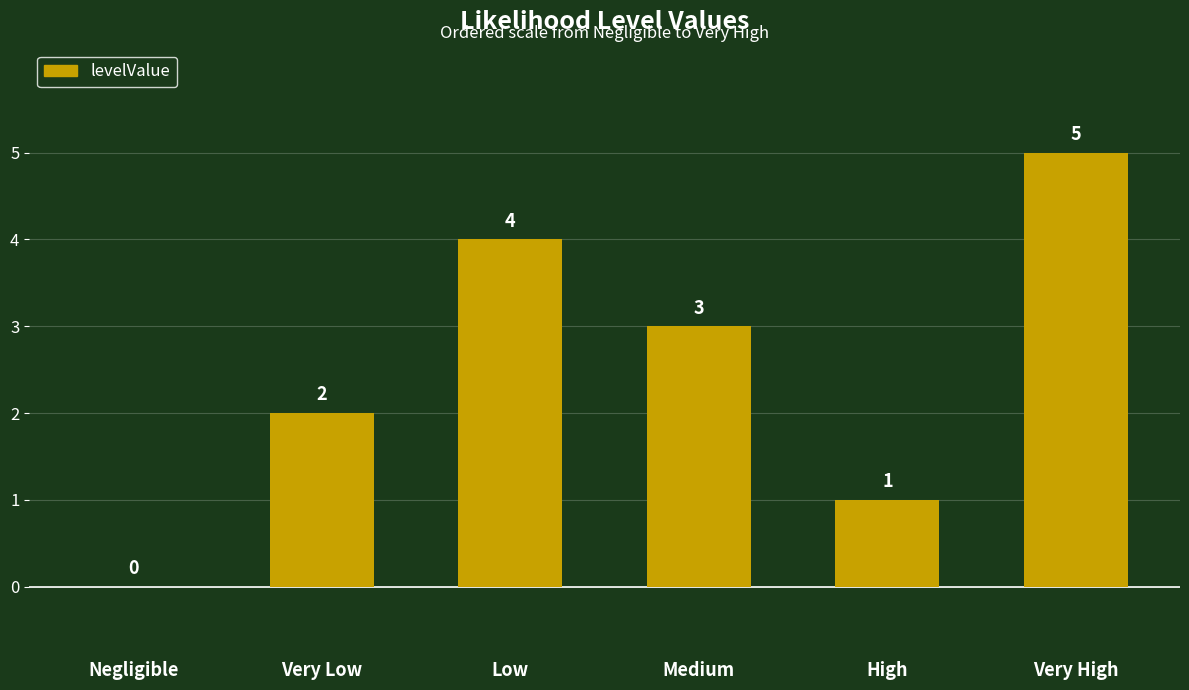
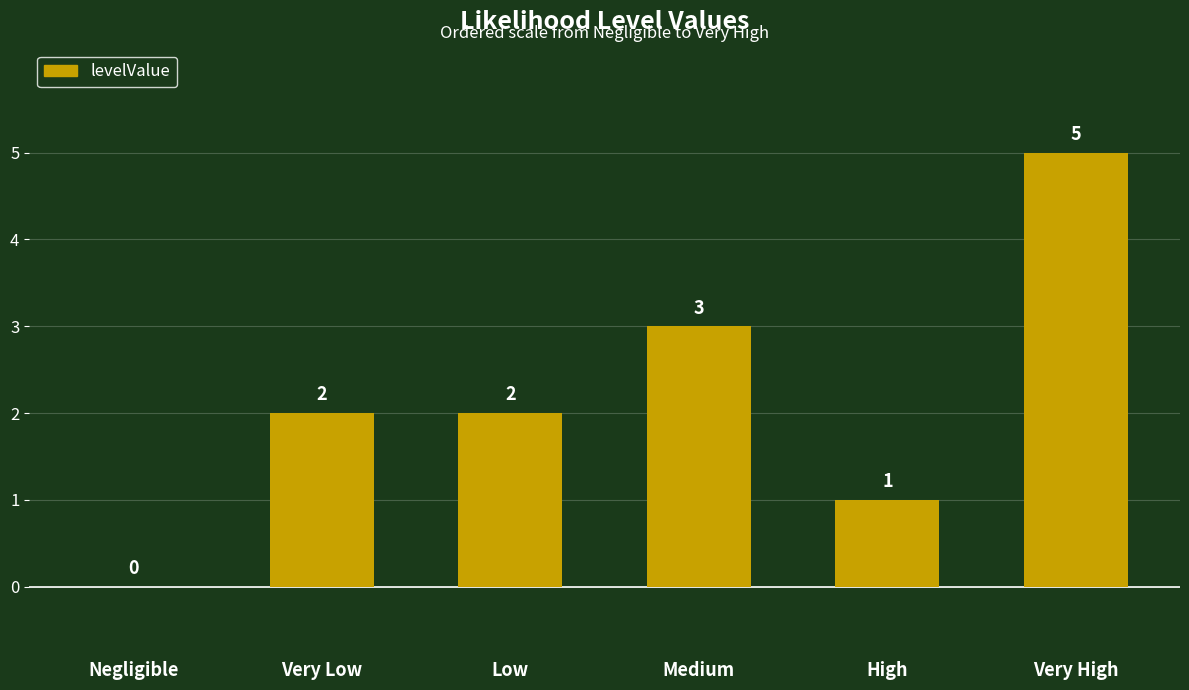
Low: 4 -> 2
